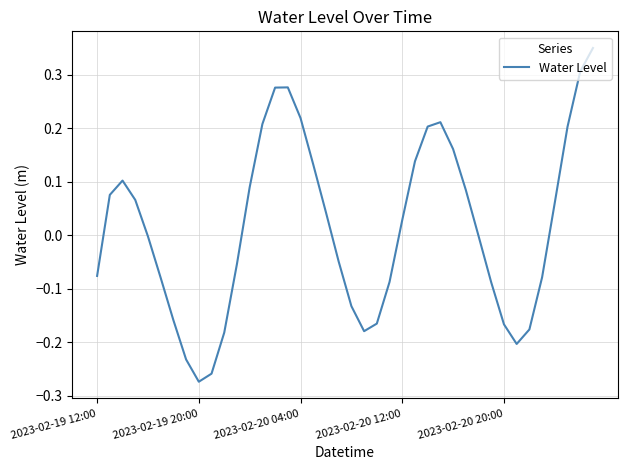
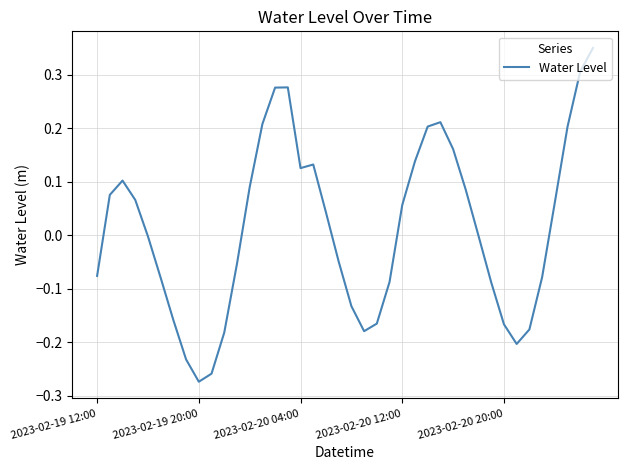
2023-02-20 04:00: 0.22 -> 0.13
2023-02-20 12:00: 0.03 -> 0.06
